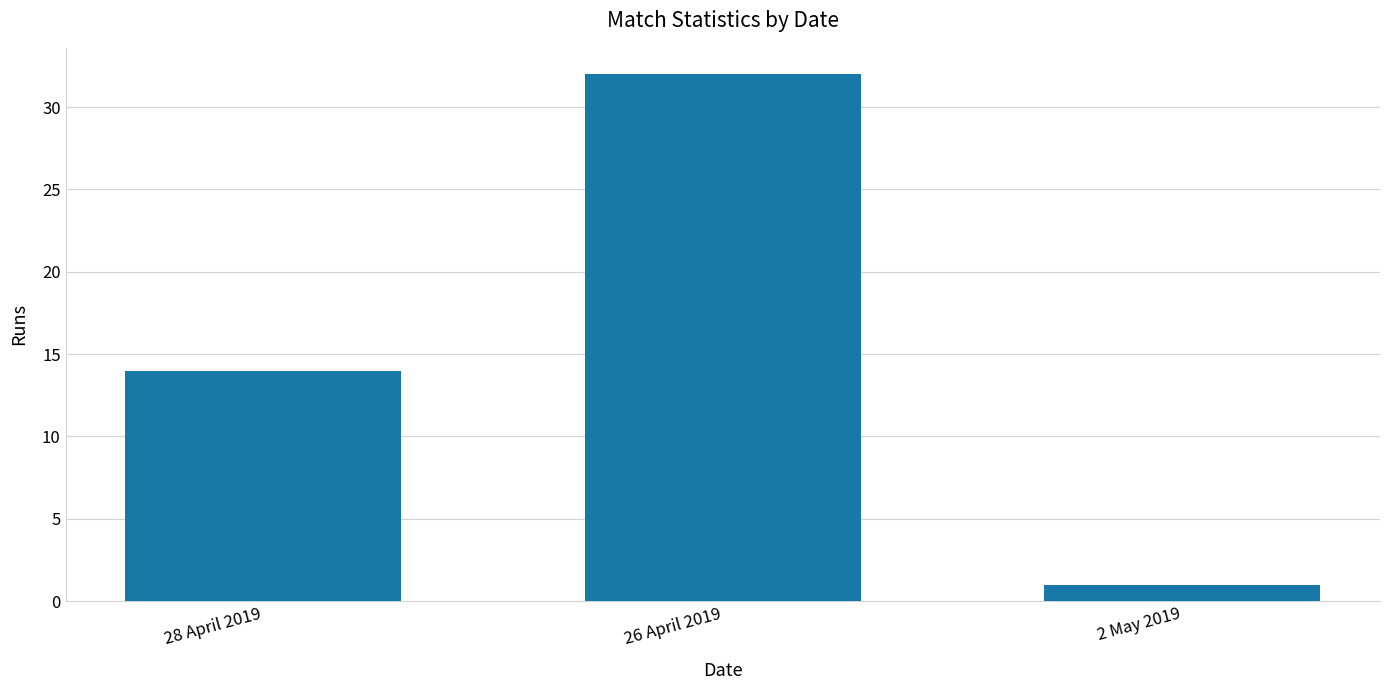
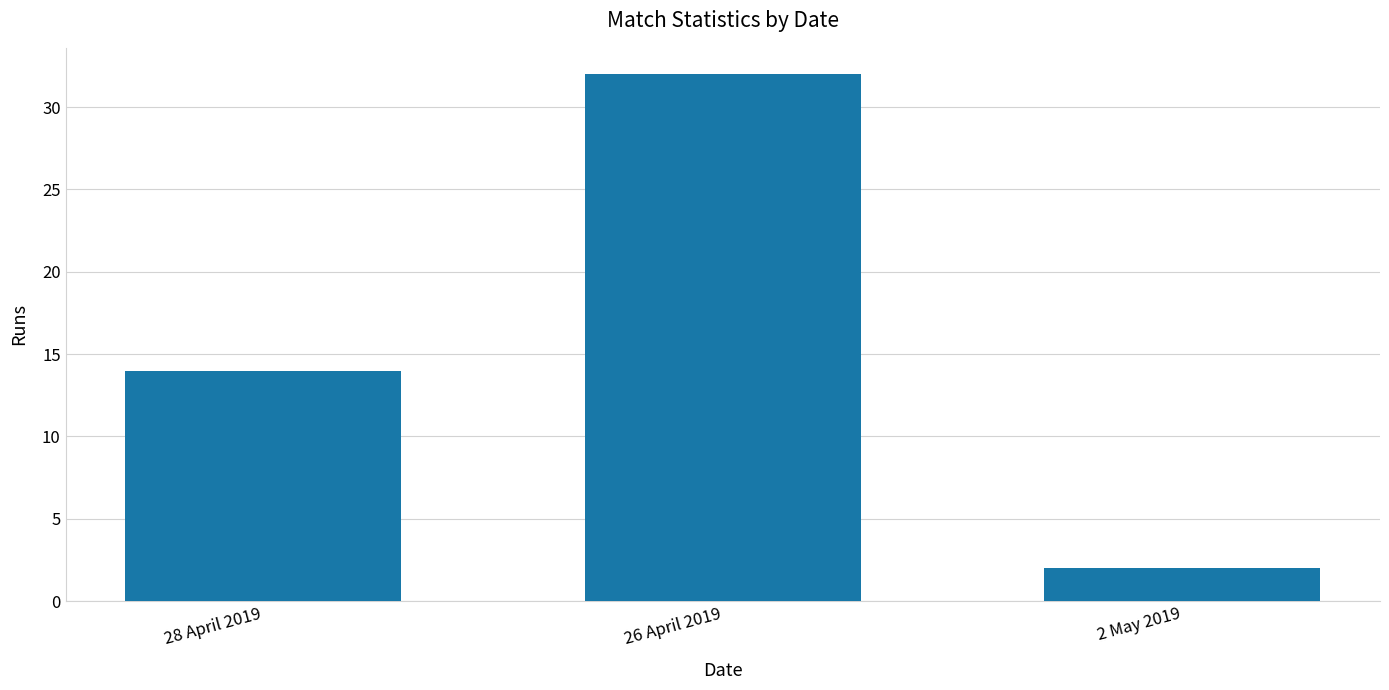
2 May 2019: 1 -> 2
